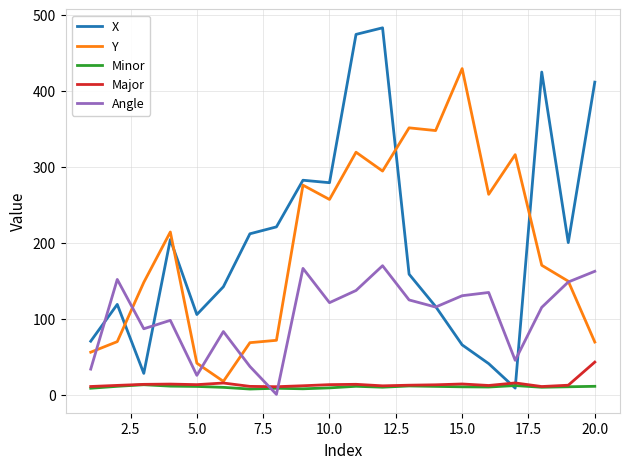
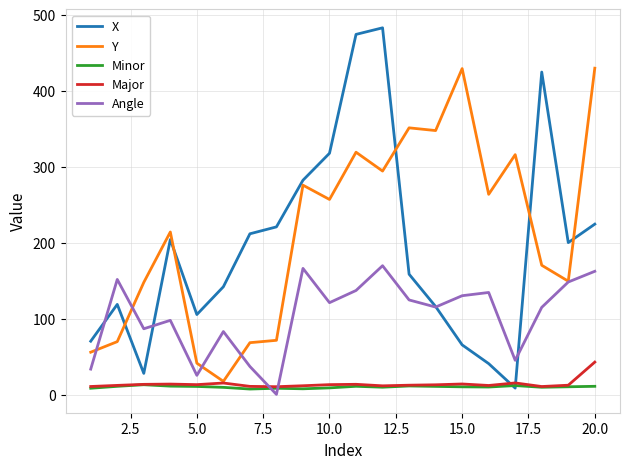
X, 10.0: 280 -> 320
X, 20.0: 410 -> 220
Y, 20.0: 70 -> 430
